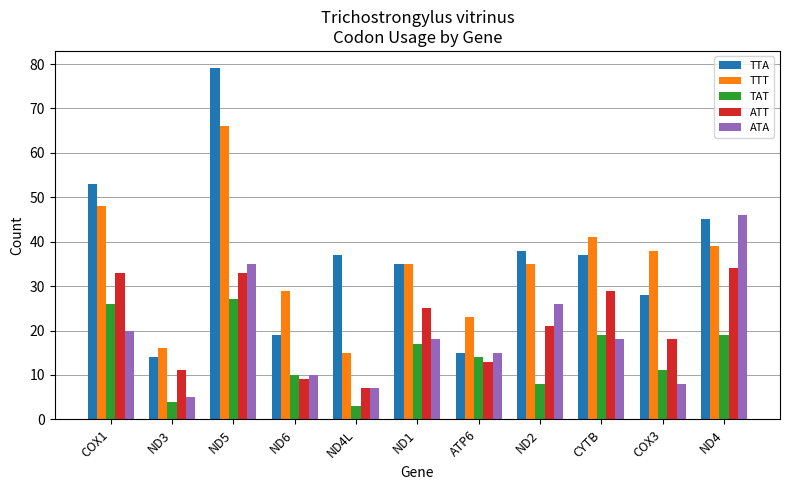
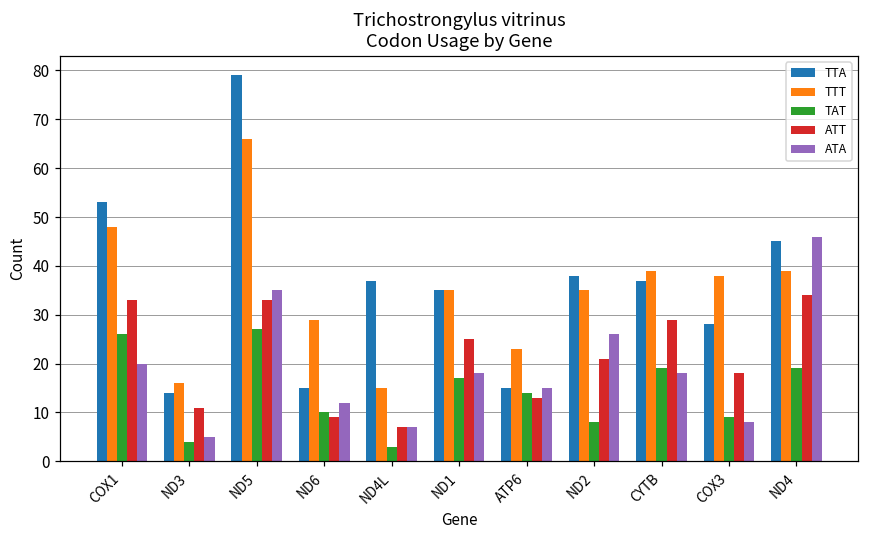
TTA, ND6: 19 -> 15
ATA, ND6: 10 -> 12
TTT, CYTB: 41 -> 39
TAT, COX3: 11 -> 9
